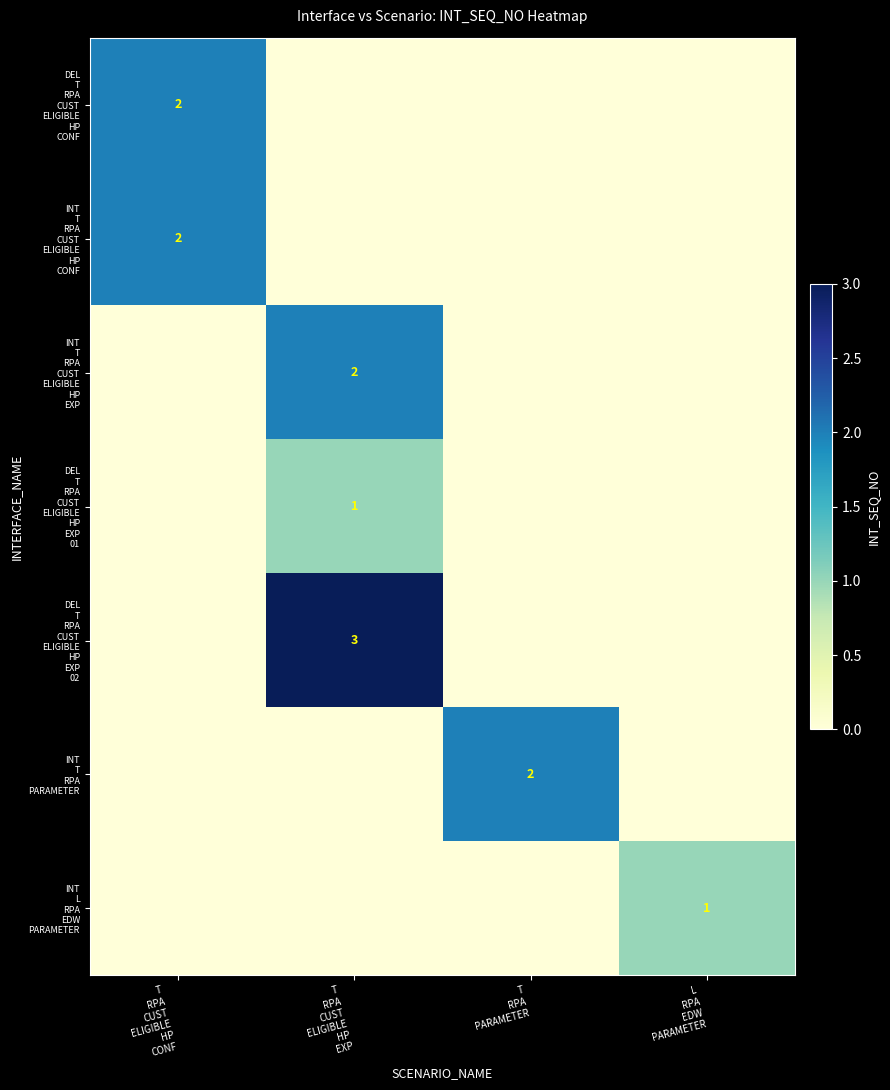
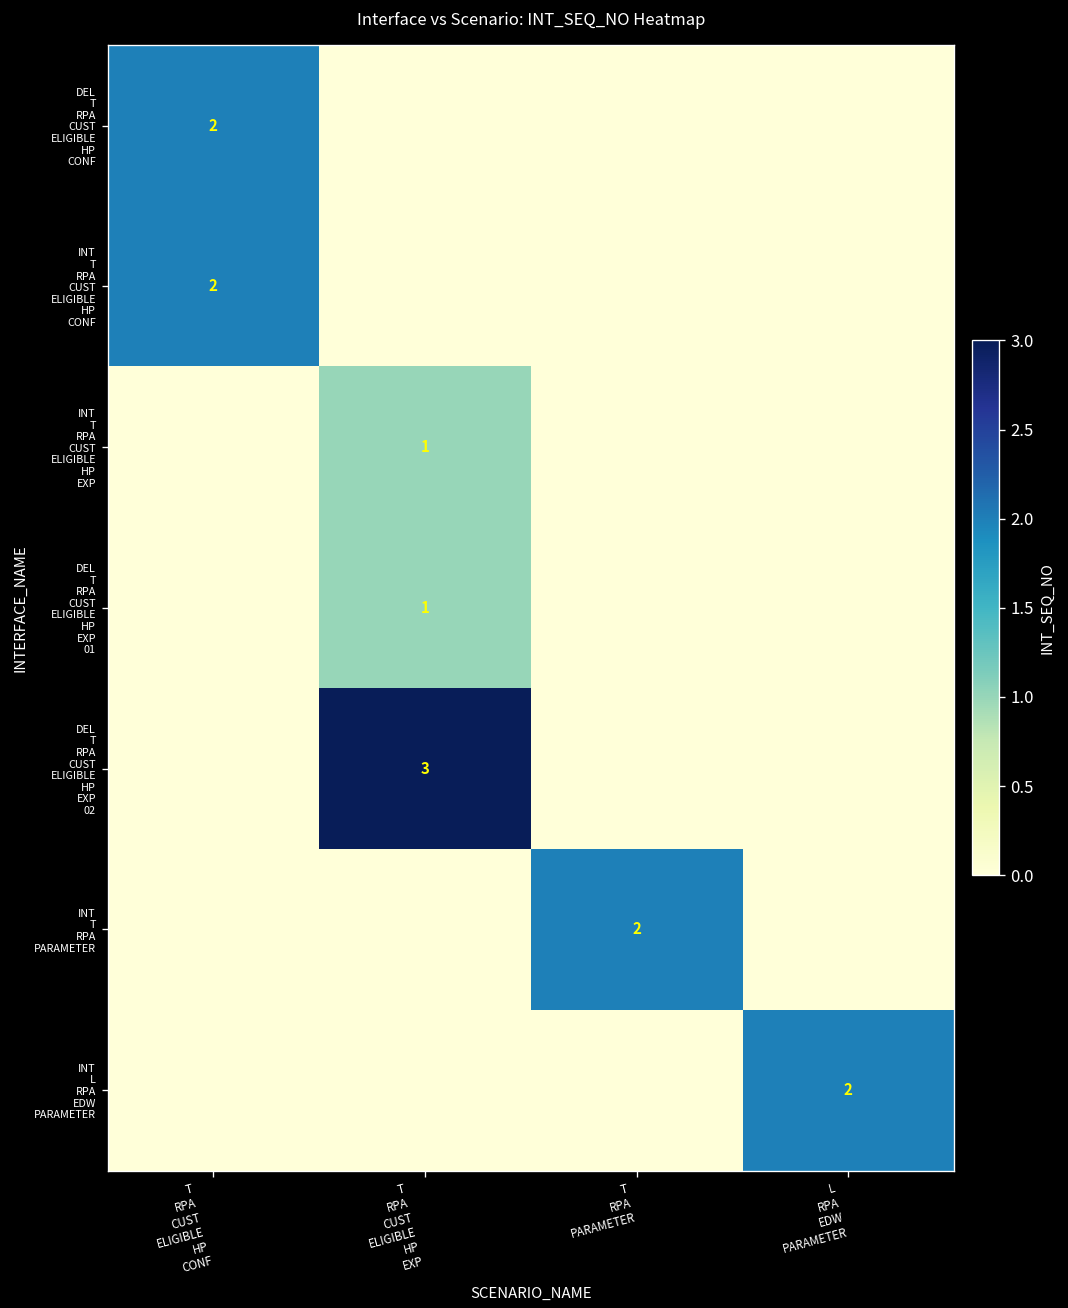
INT T RPA CUST ELIGIBLE HP EXP, T RPA CUST ELIGIBLE HP EXP: 2 -> 1
INT L RPA EDW PARAMETER, L RPA EDW PARAMETER: 1 -> 2
